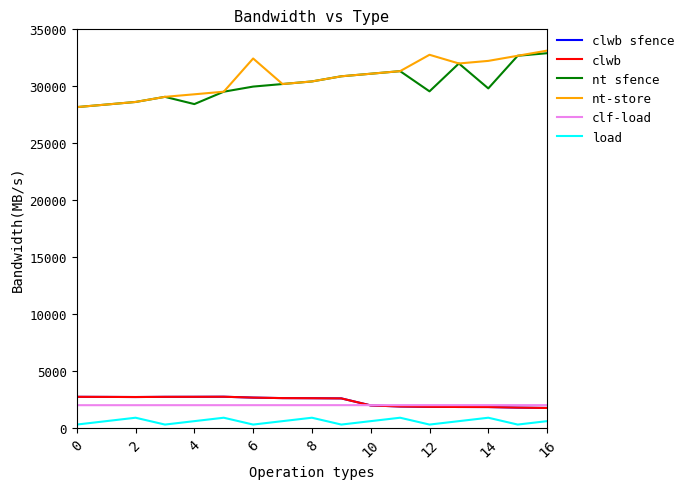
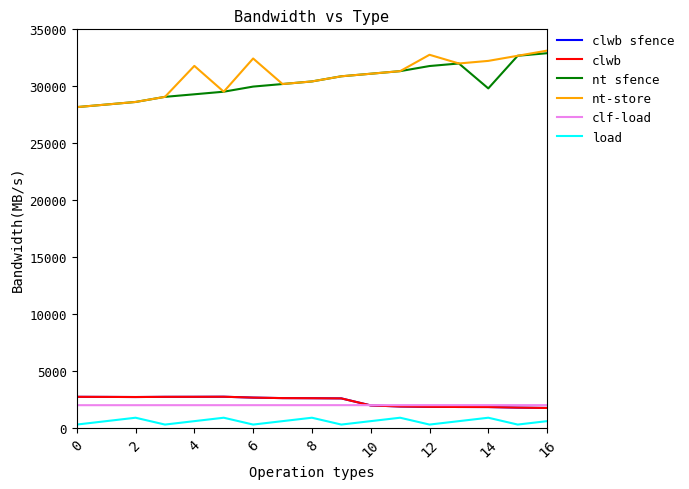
nt sfence, 4: 28400 -> 29300
nt-store, 4: 29300 -> 31800
nt sfence, 12: 29600 -> 31800
